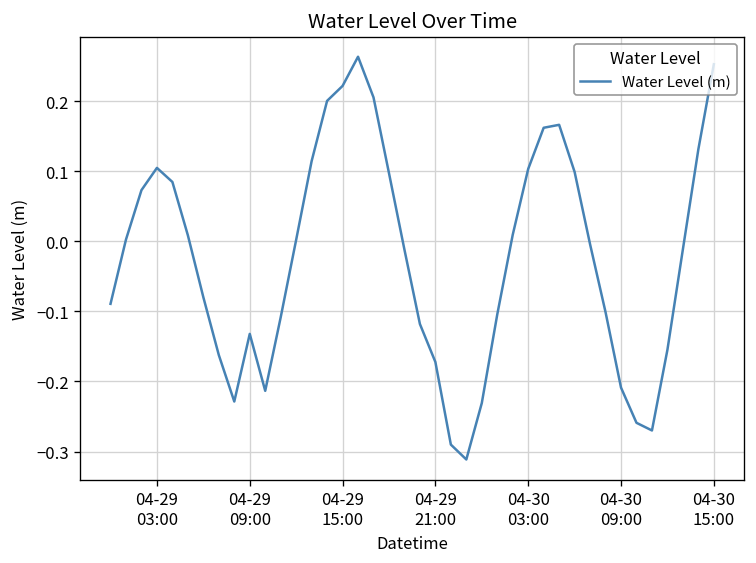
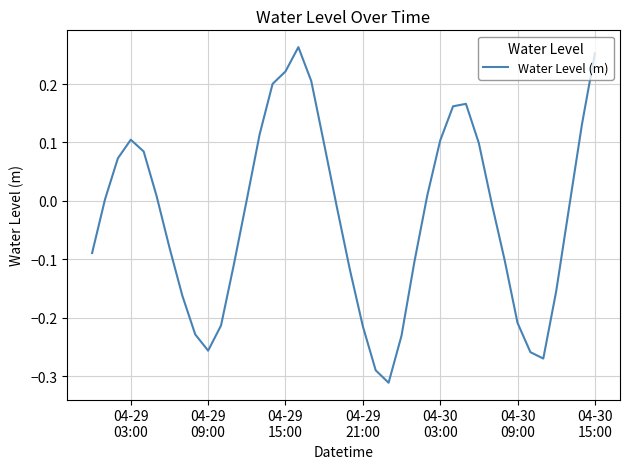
04-29 09:00: -0.13 -> -0.26
04-29 21:00: -0.17 -> -0.21
